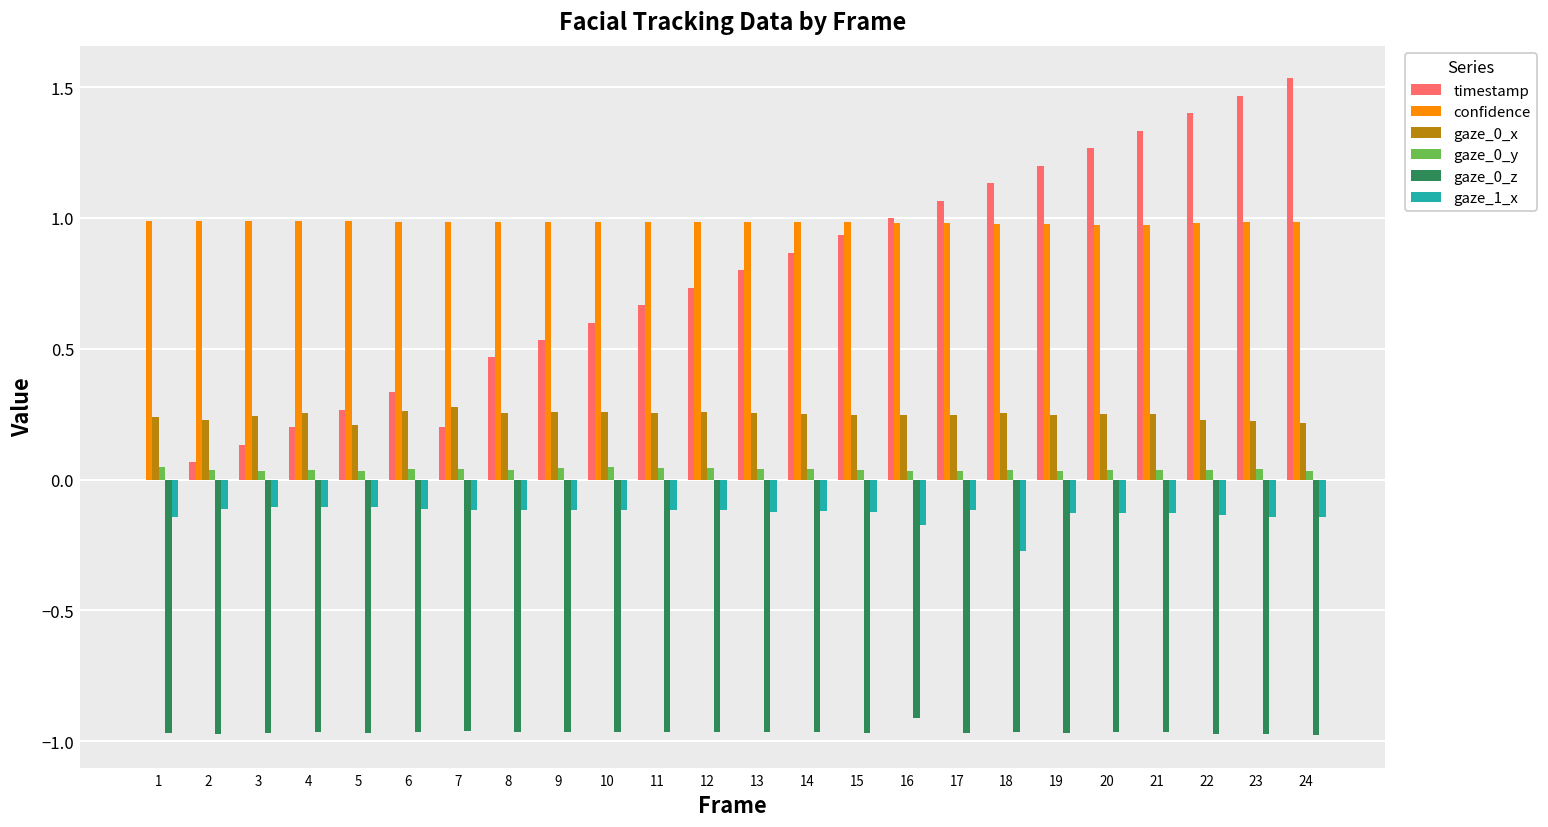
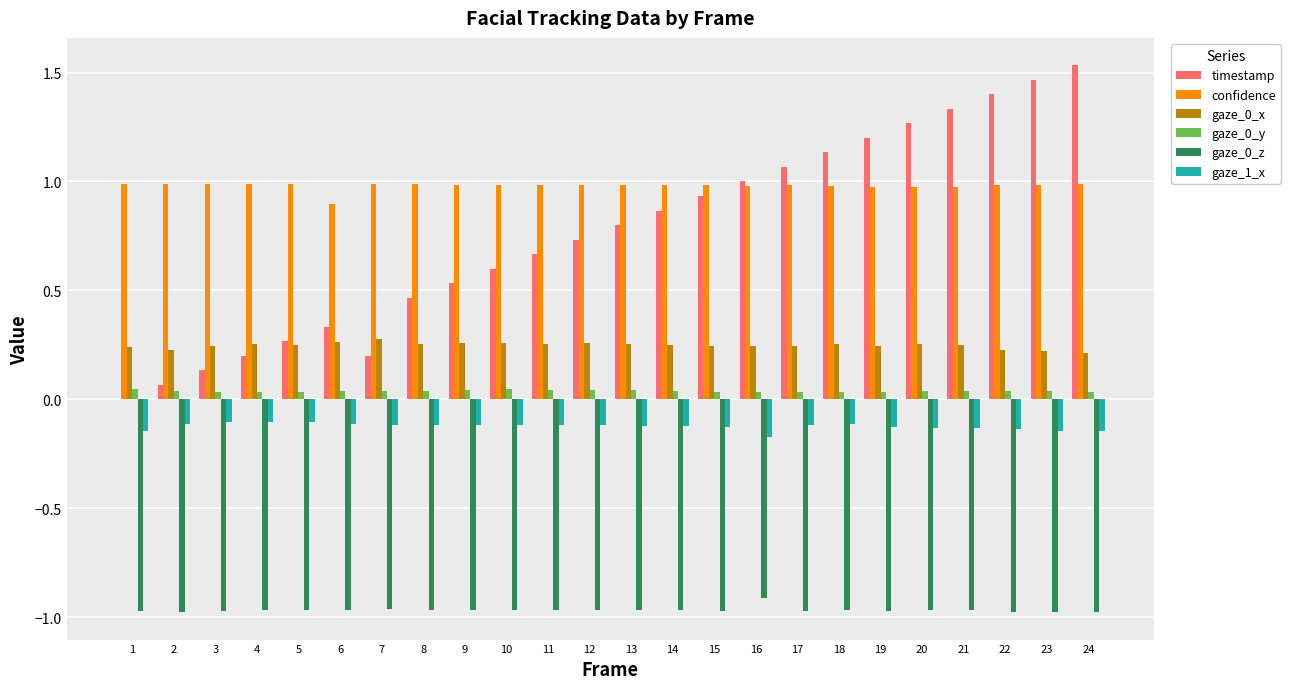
gaze_0_x, 5: 0.21 -> 0.25
confidence, 6: 0.99 -> 0.90
gaze_1_x, 18: -0.28 -> -0.11
